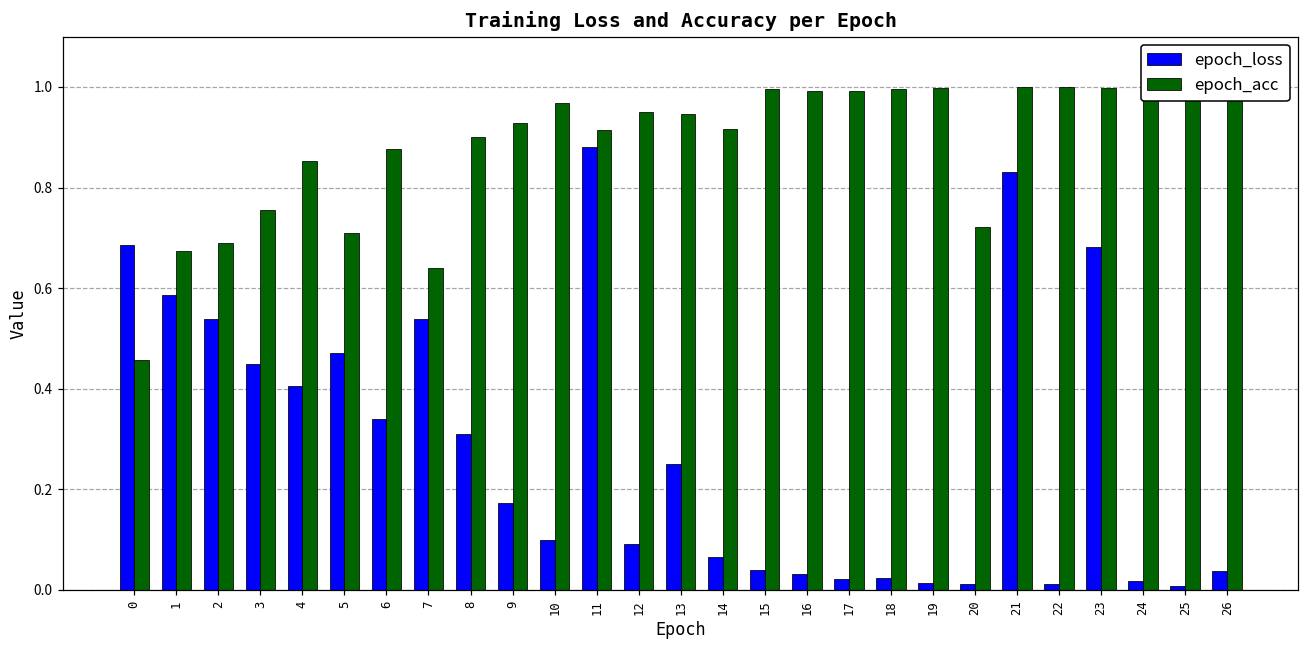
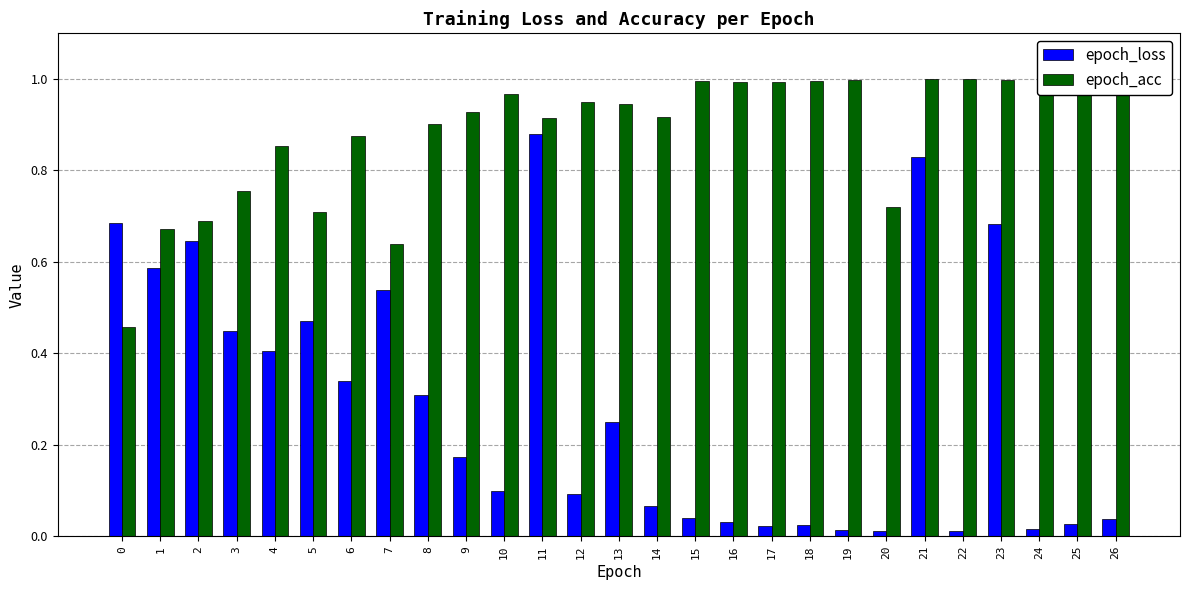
epoch_loss, 2: 0.54 -> 0.65
epoch_loss, 25: 0.01 -> 0.03
